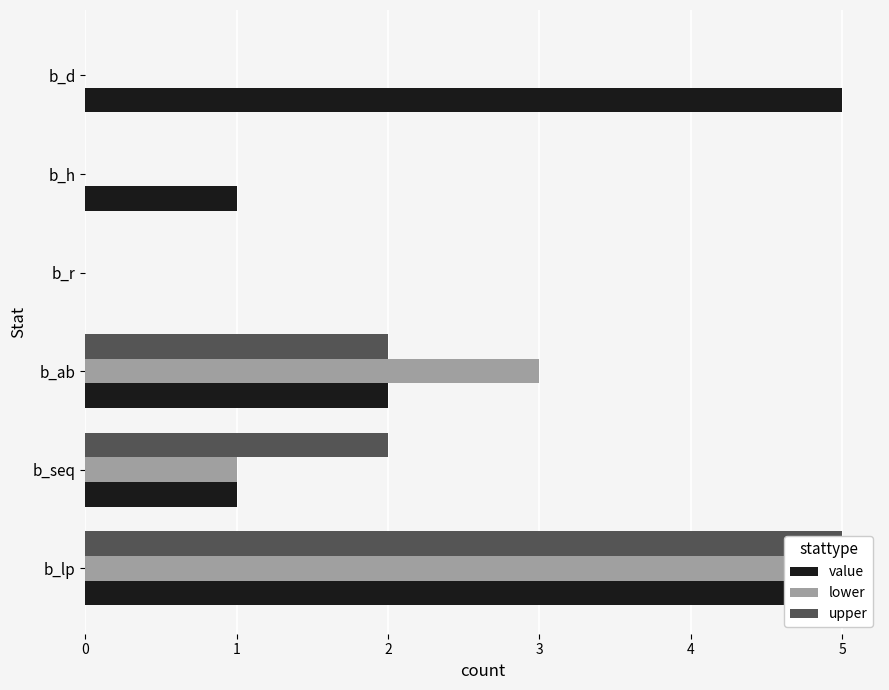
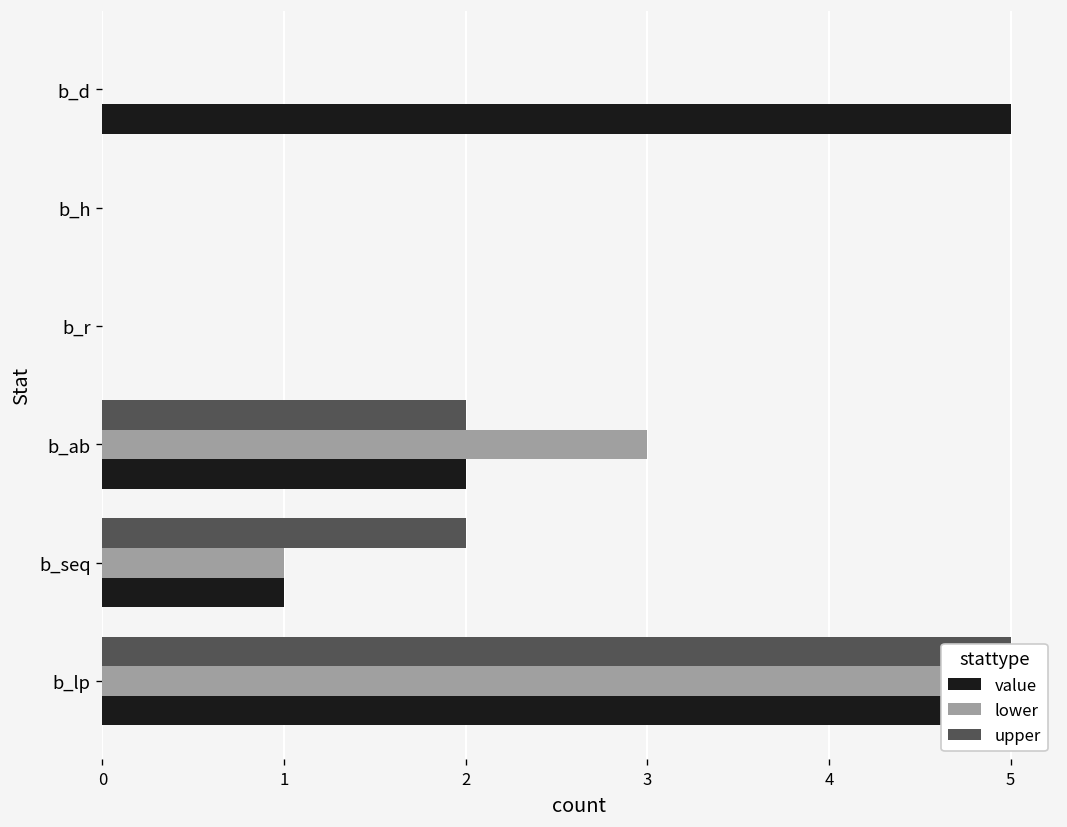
value, b_h: 1 -> 0
